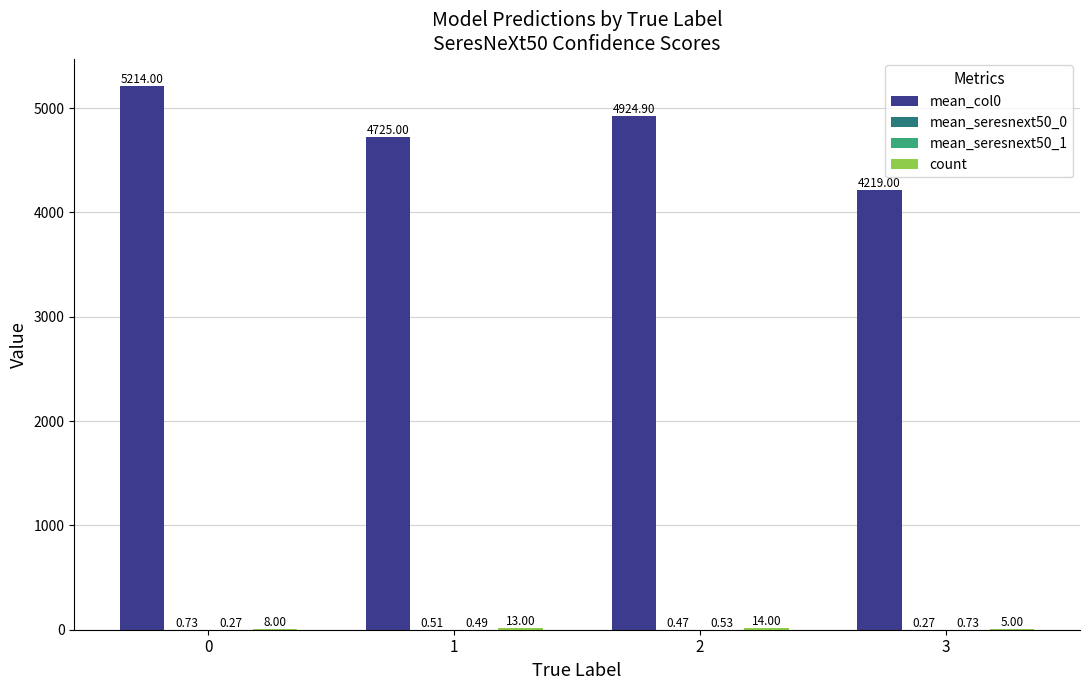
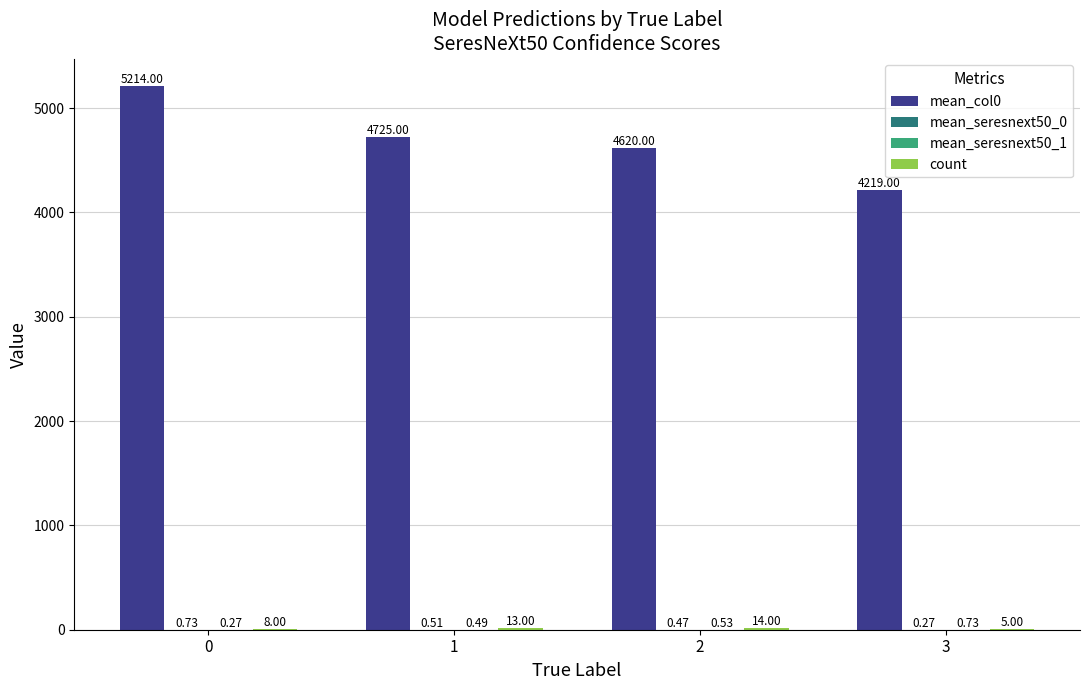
mean_col0, 2: 4924.90 -> 4620.00
